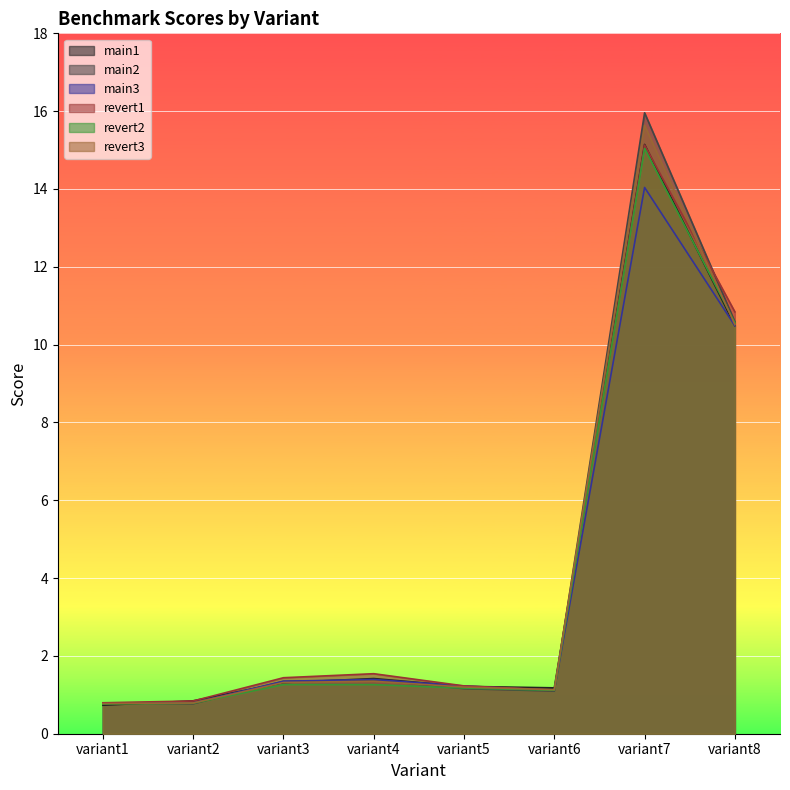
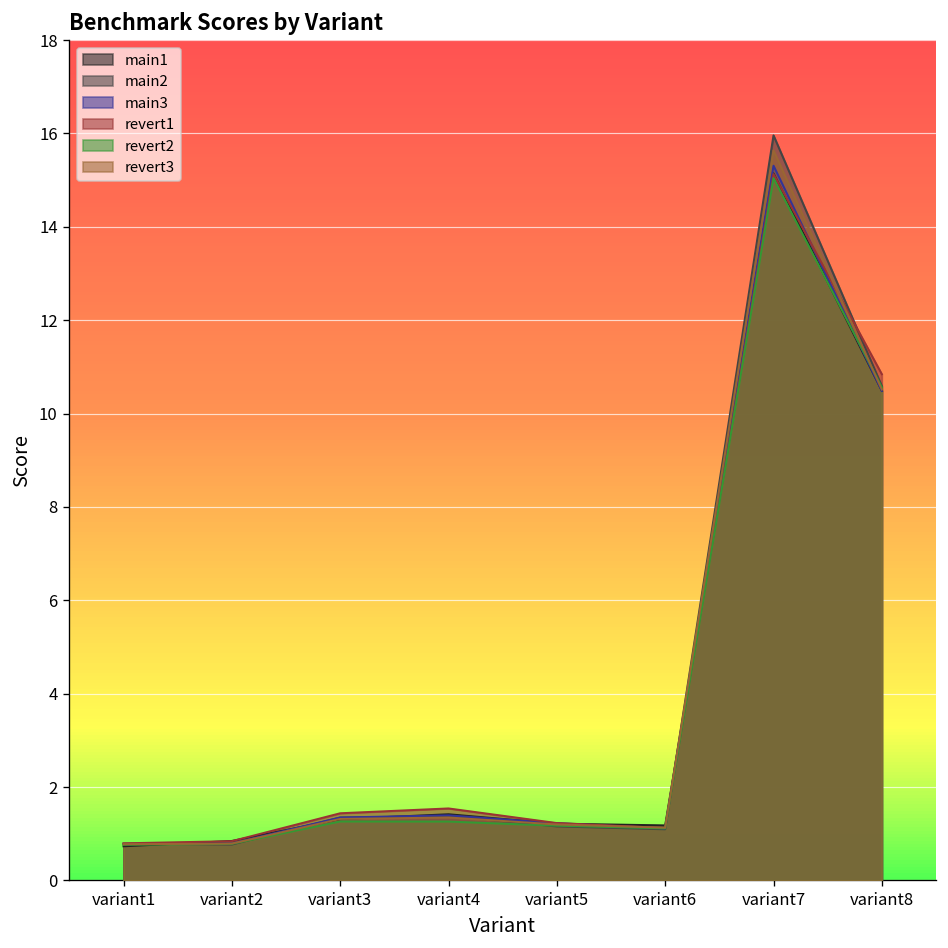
main3, variant7: 14.0 -> 15.3
